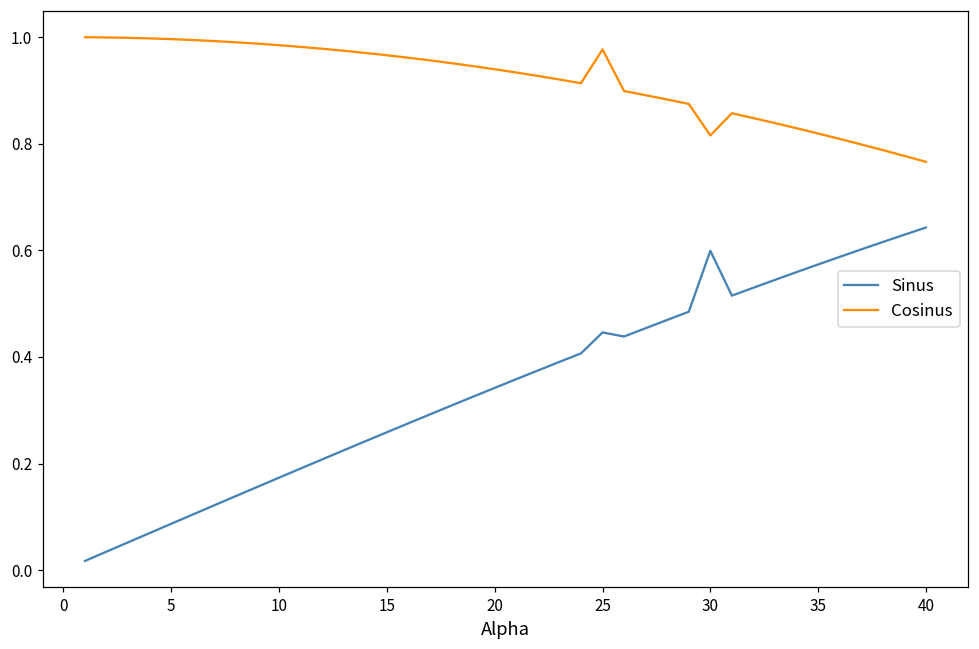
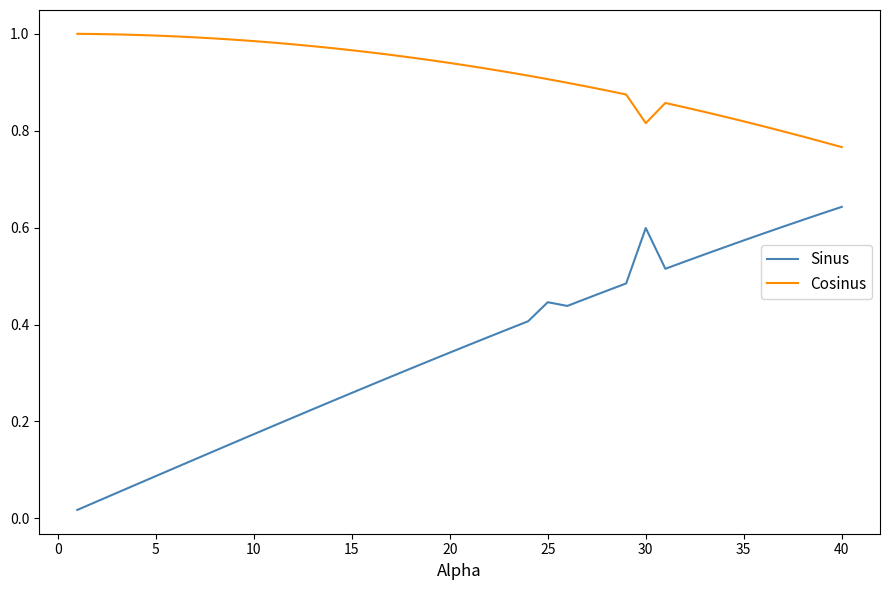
Cosinus, 25: 0.98 -> 0.91
